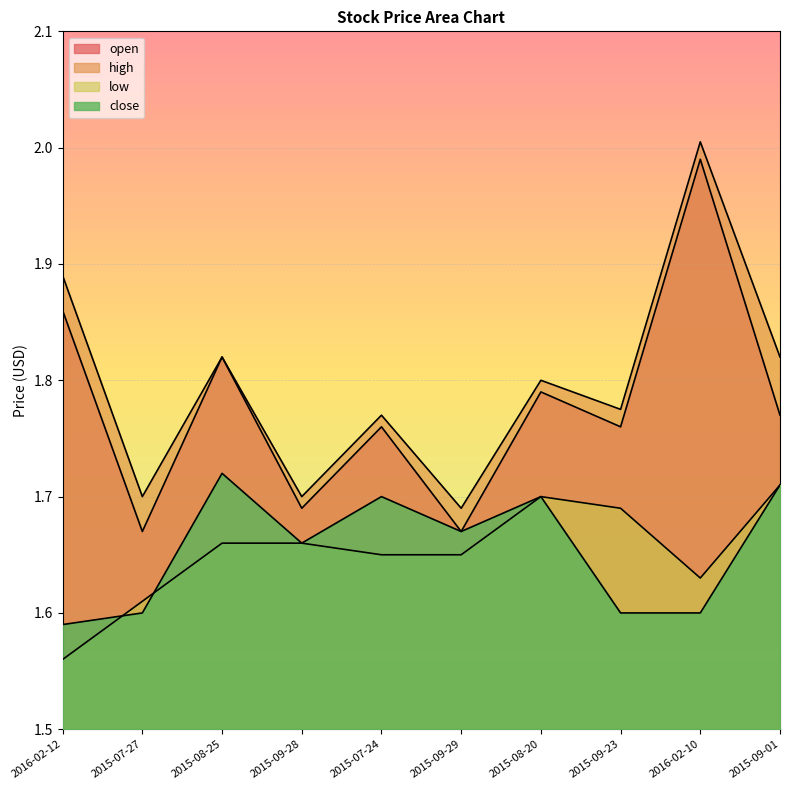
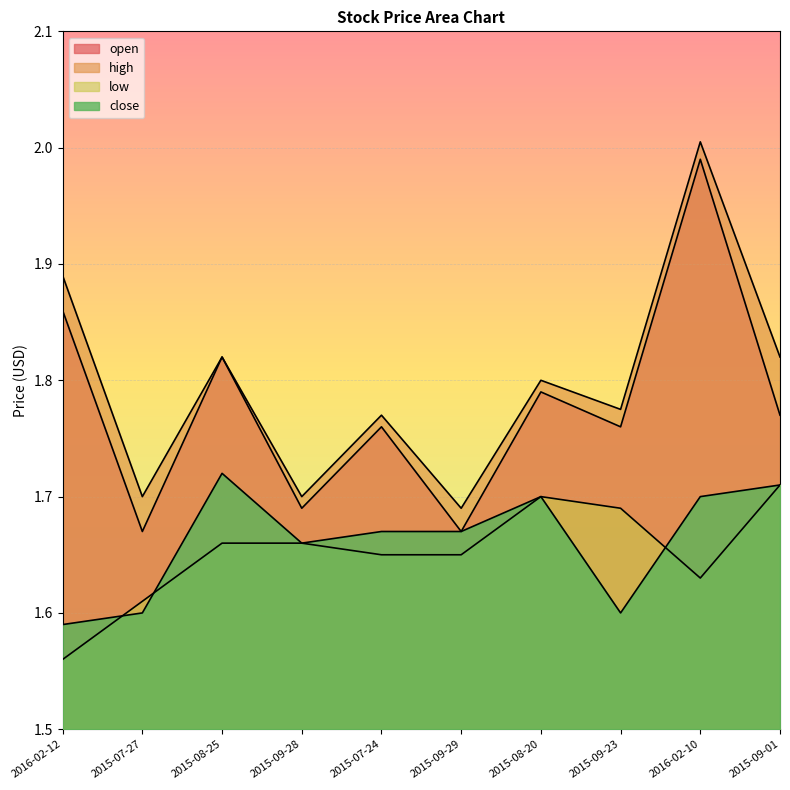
close, 2015-07-24: 1.70 -> 1.67
close, 2016-02-10: 1.6 -> 1.7
